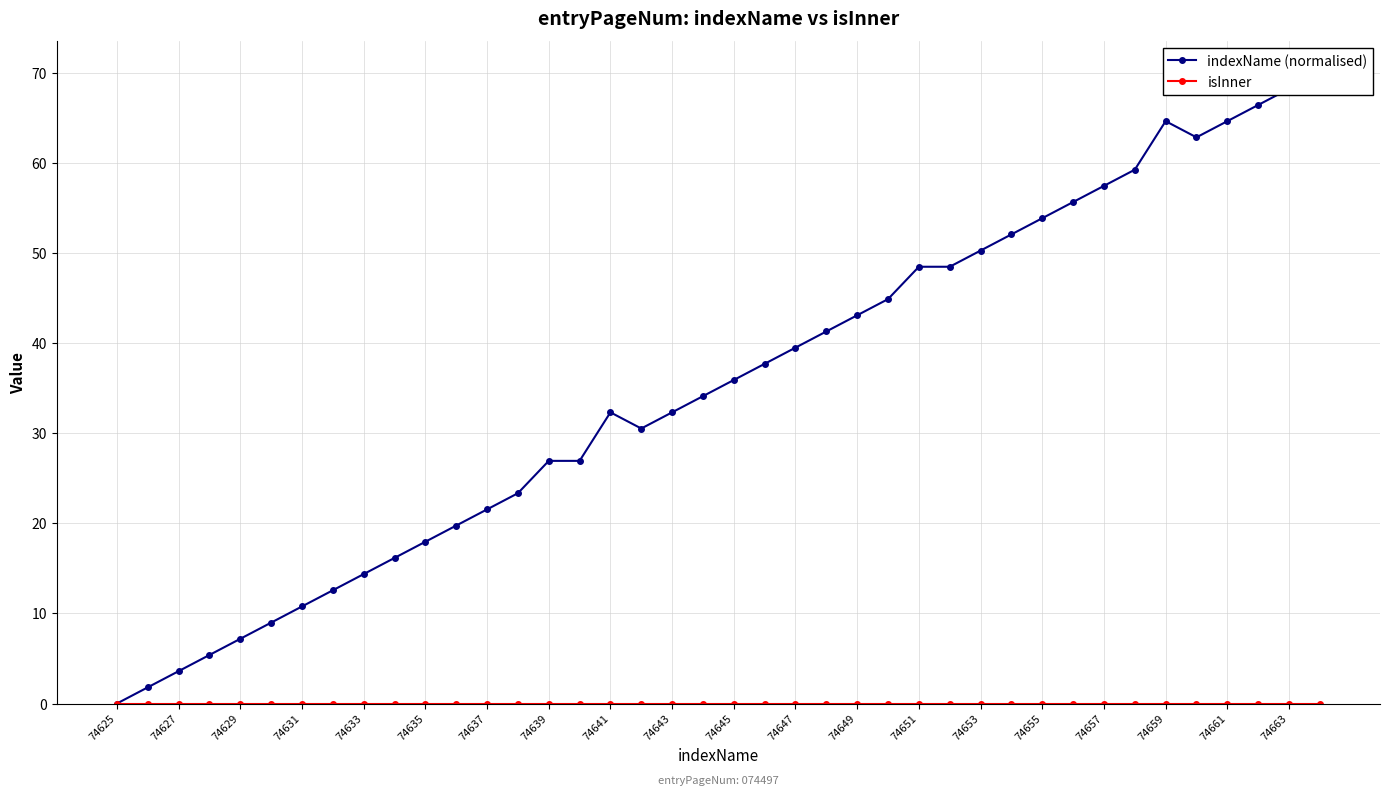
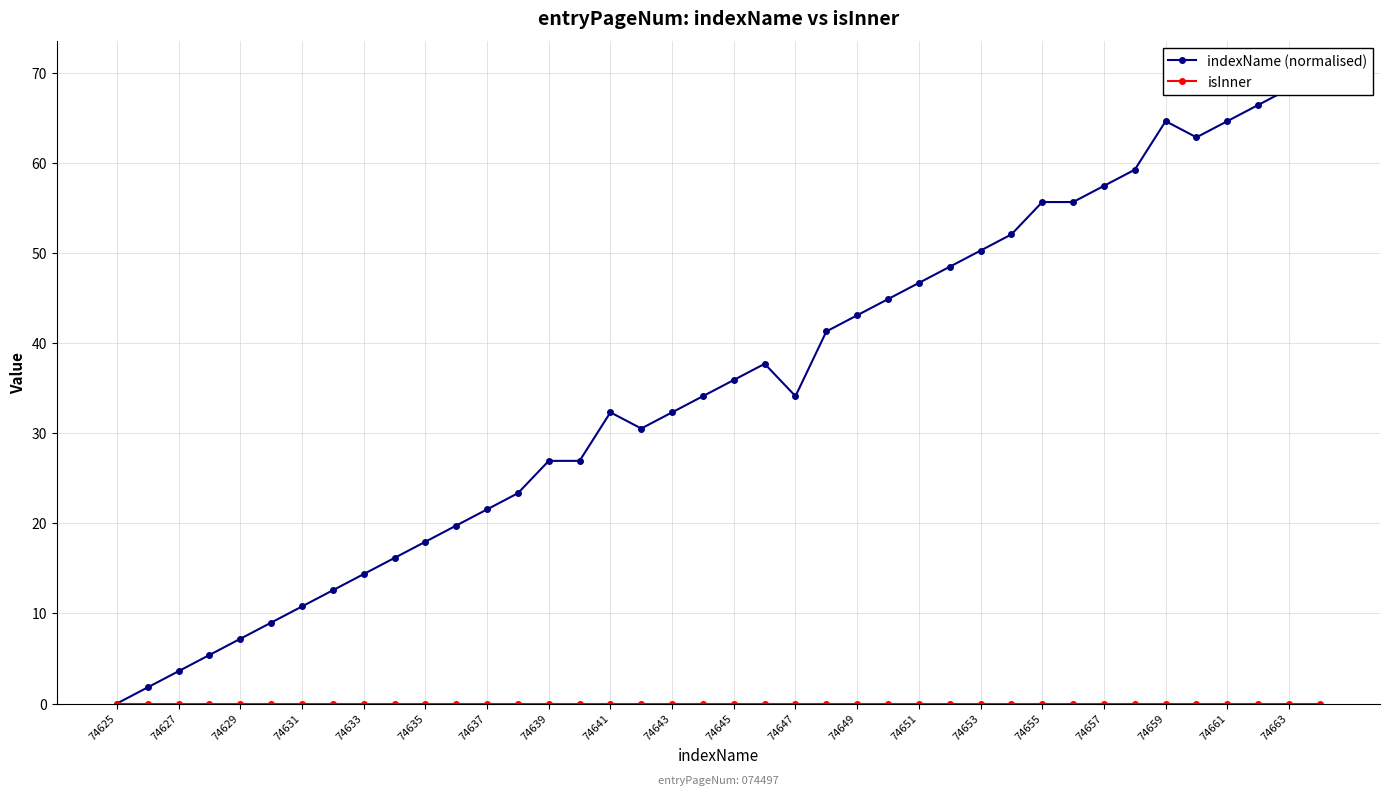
indexName (normalised), 74647: 39 -> 34
indexName (normalised), 74651: 48 -> 47
indexName (normalised), 74655: 54 -> 56
